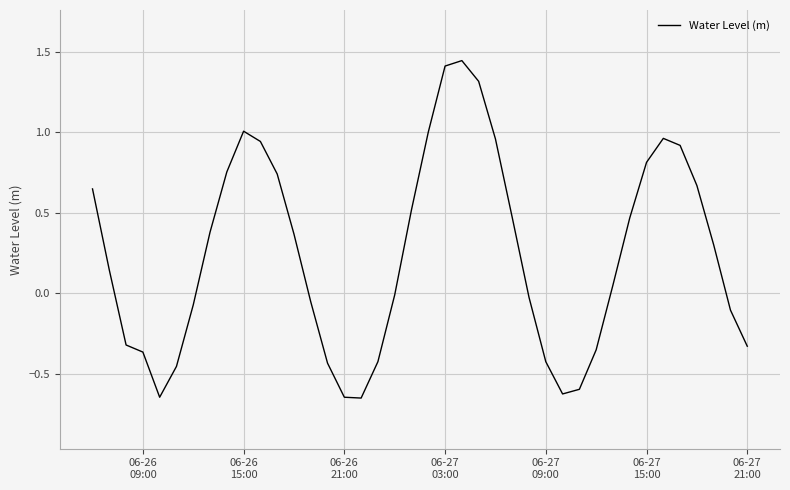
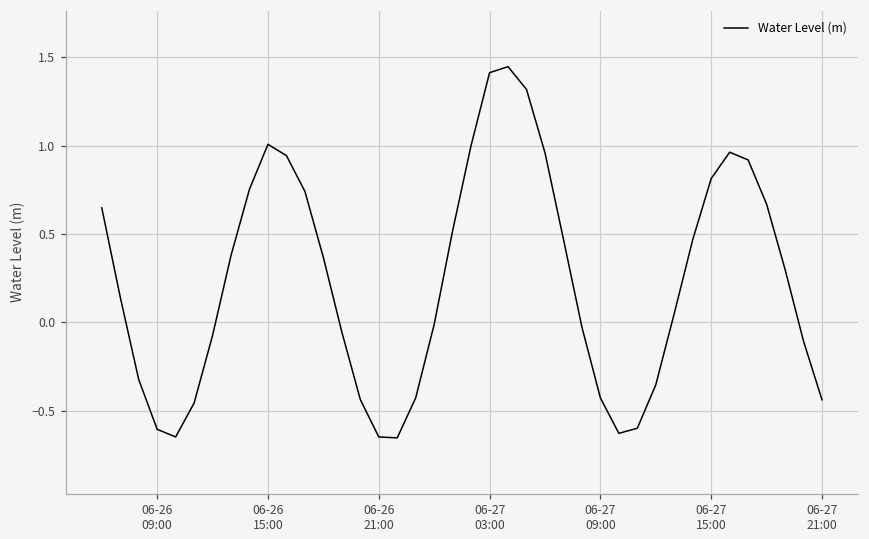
06-26 09:00: -0.37 -> -0.60
06-27 21:00: -0.33 -> -0.44
